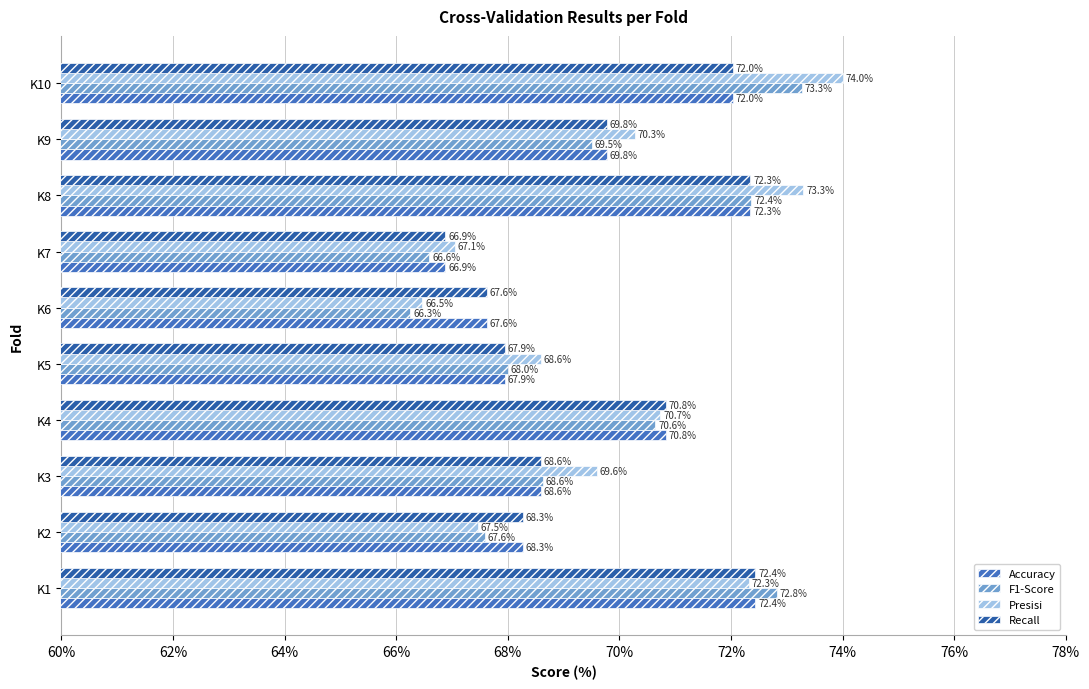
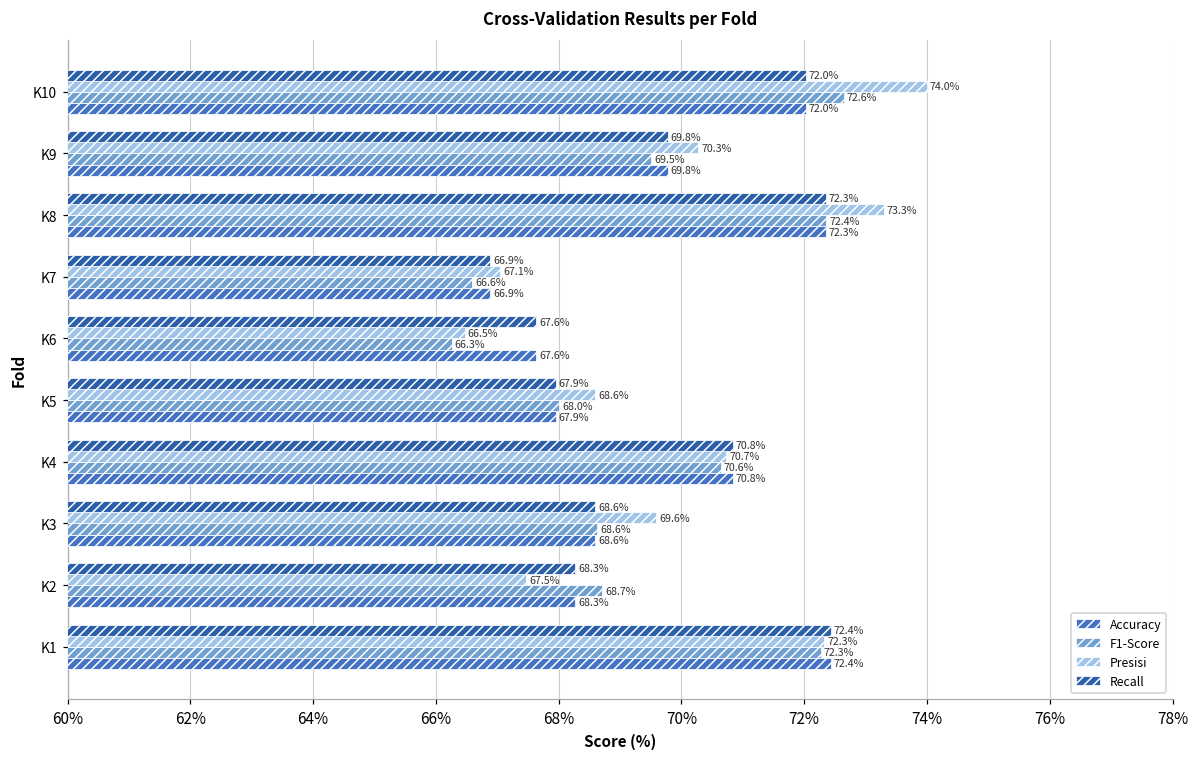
F1-Score, K10: 73.3% -> 72.6%
F1-Score, K2: 67.6% -> 68.7%
F1-Score, K1: 72.8% -> 72.3%
